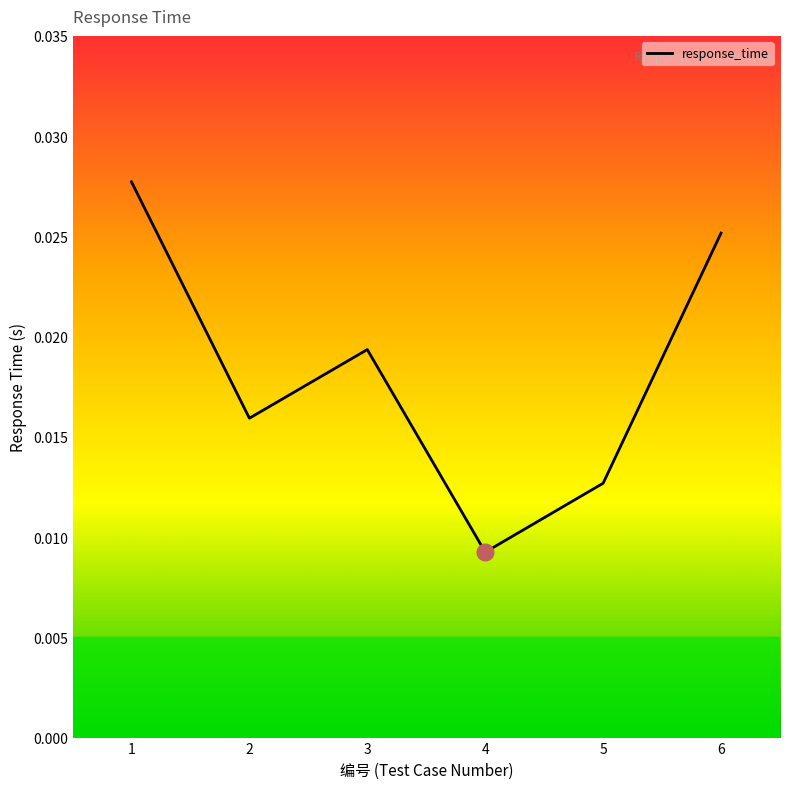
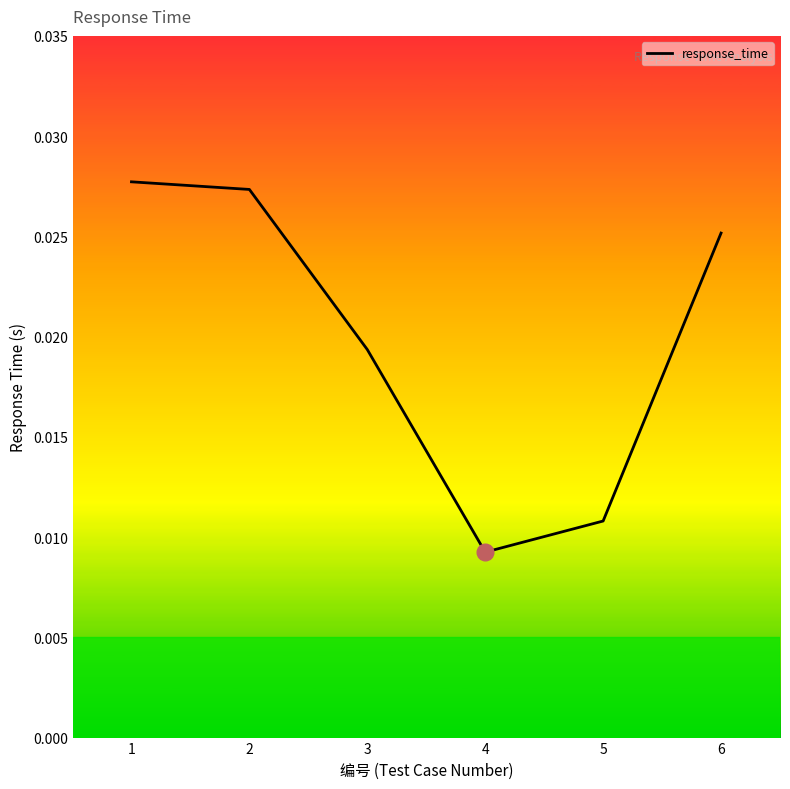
response_time, 2: 0.0159 -> 0.0273
response_time, 5: 0.0127 -> 0.0108
